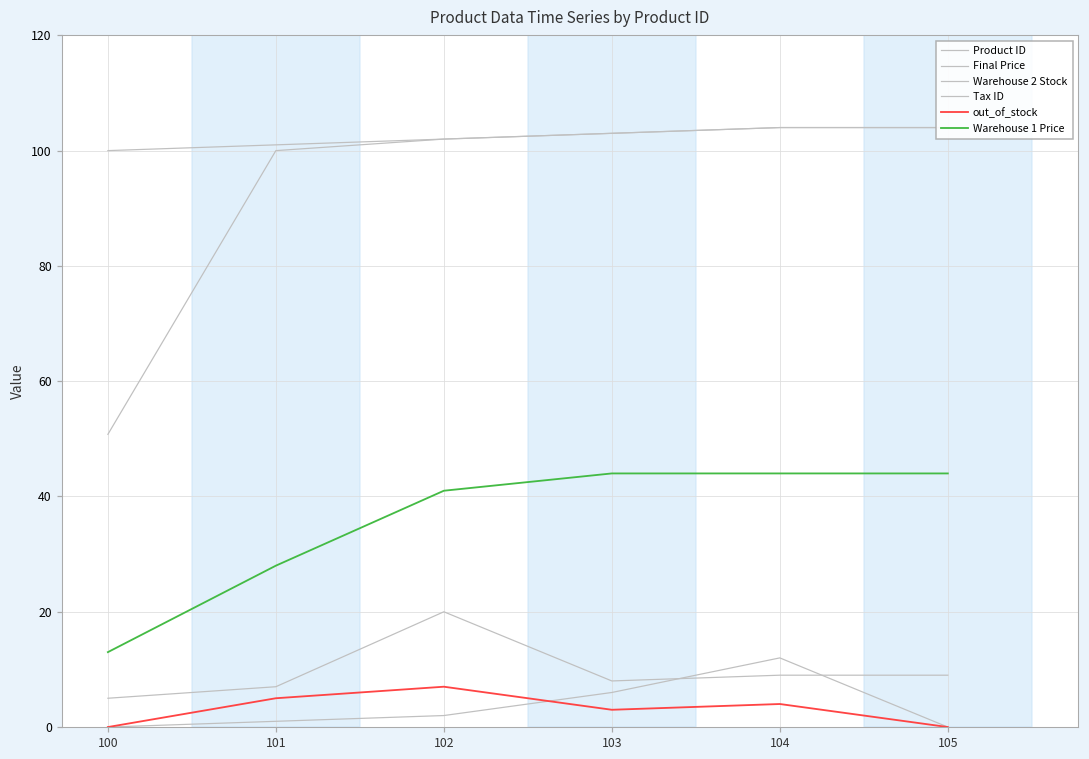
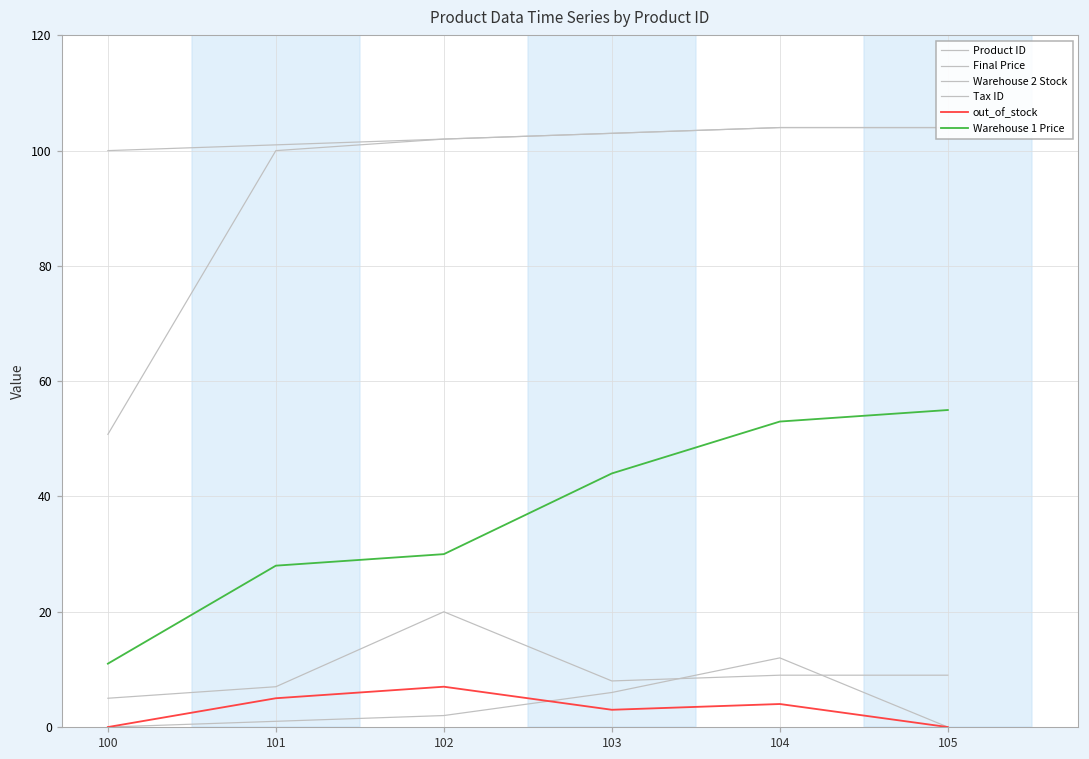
Warehouse 1 Price, 100: 13 -> 11
Warehouse 1 Price, 102: 41 -> 30
Warehouse 1 Price, 104: 44 -> 53
Warehouse 1 Price, 105: 44 -> 55
